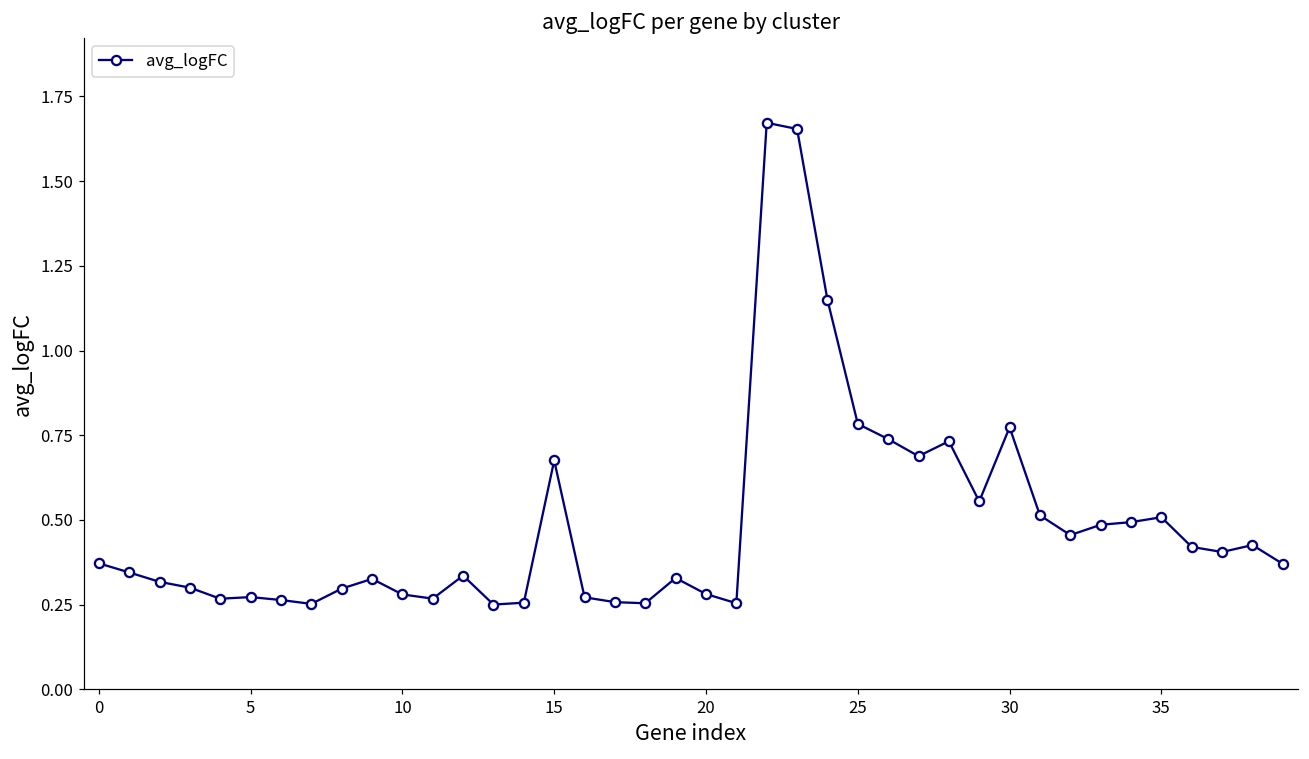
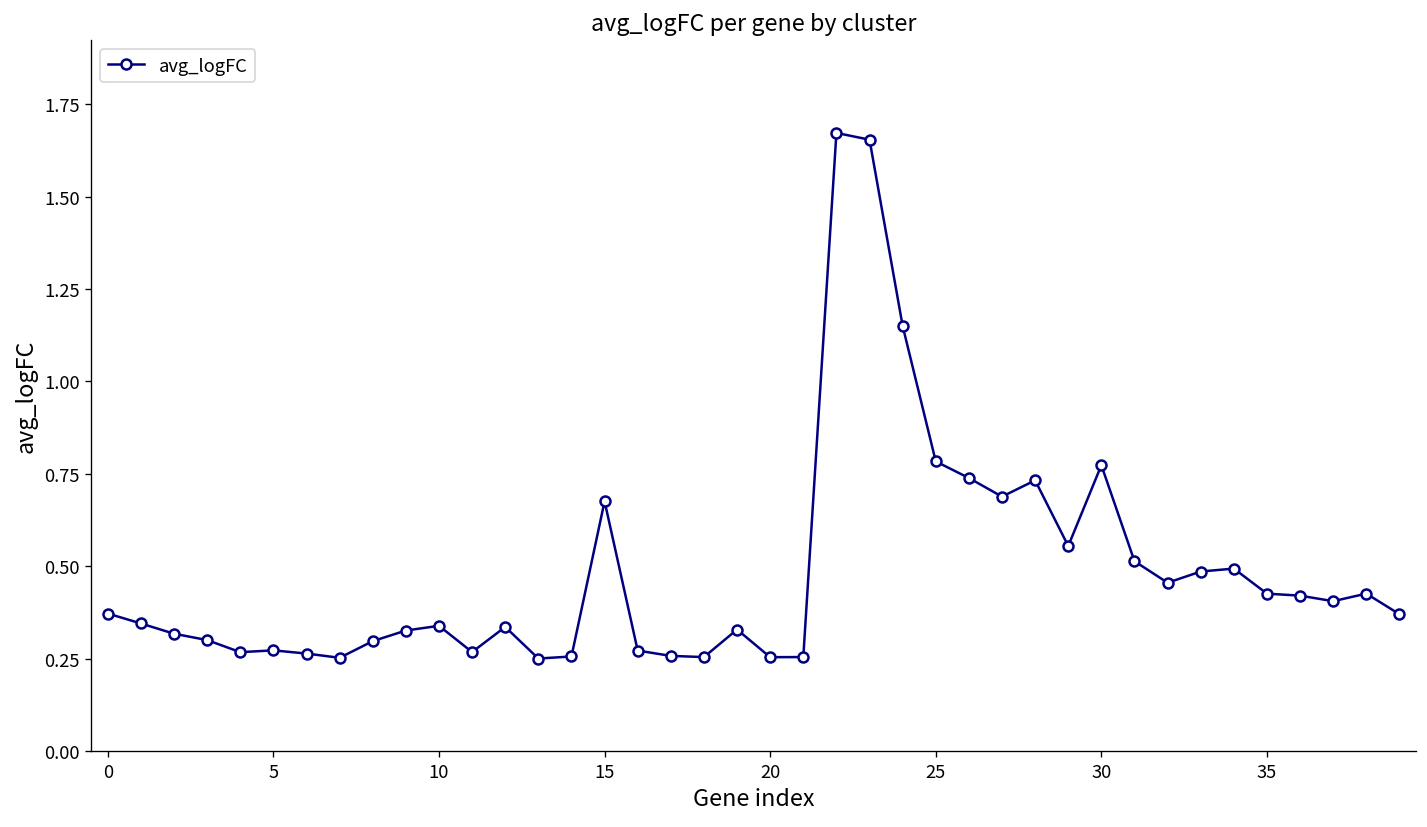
10: 0.28 -> 0.34
20: 0.28 -> 0.25
35: 0.51 -> 0.43
